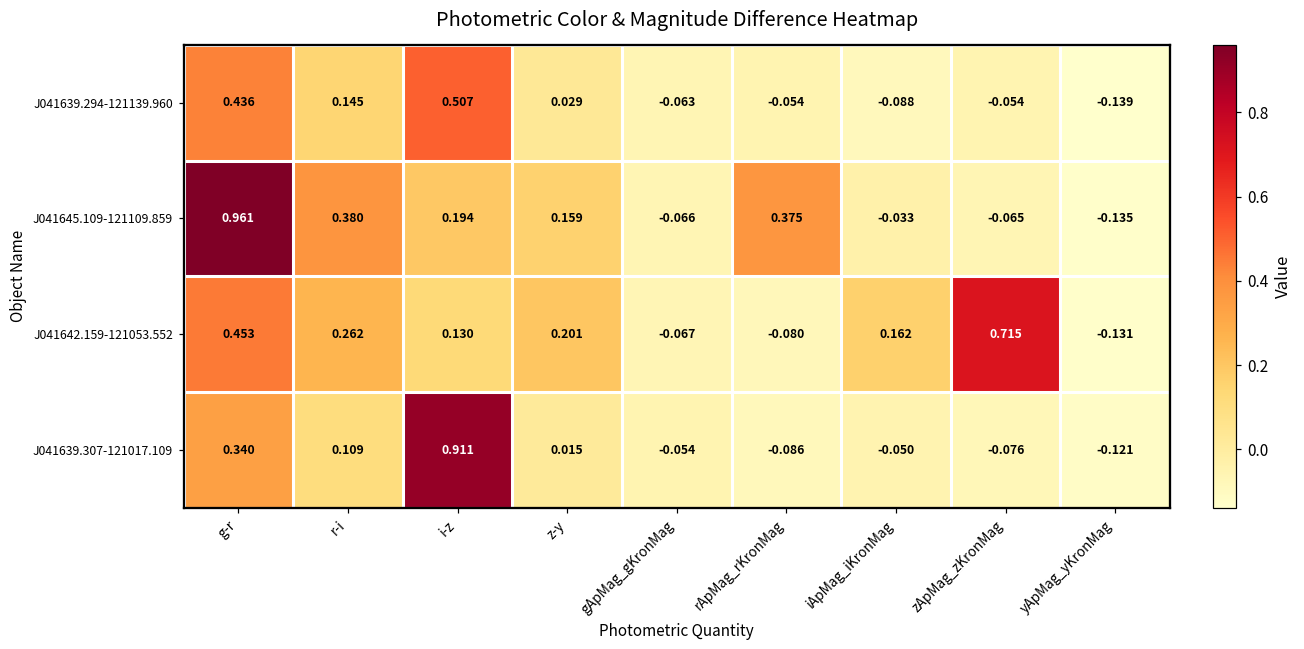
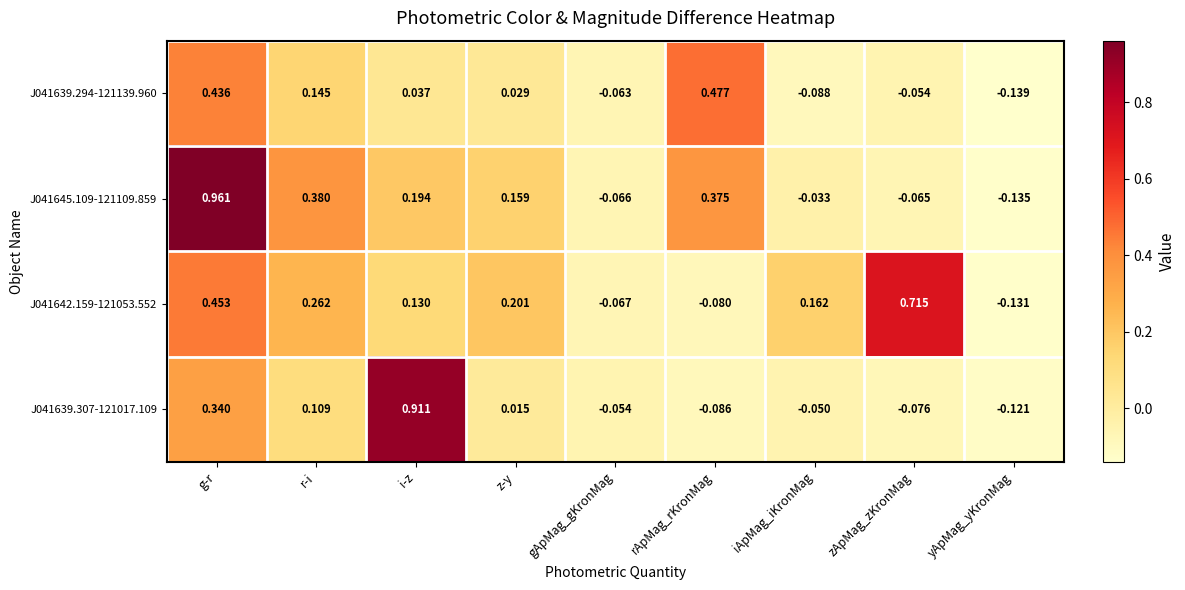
J041639.294-121139.960, i-z: 0.507 -> 0.037
J041639.294-121139.960, rApMag_rKronMag: -0.054 -> 0.477
